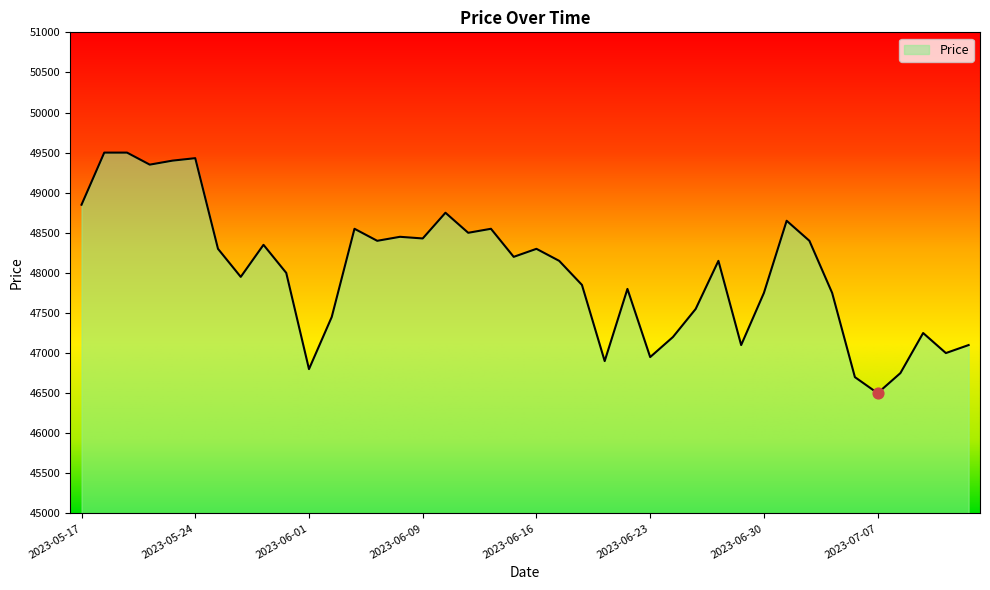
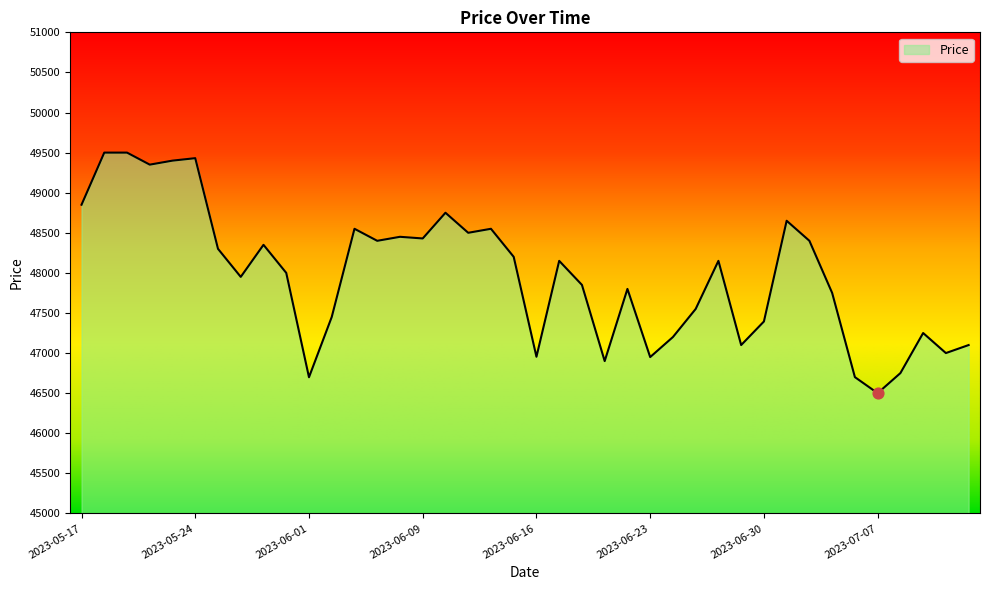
Price, 2023-06-01: 46800 -> 46700
Price, 2023-06-16: 48300 -> 47000
Price, 2023-06-30: 47800 -> 47400
